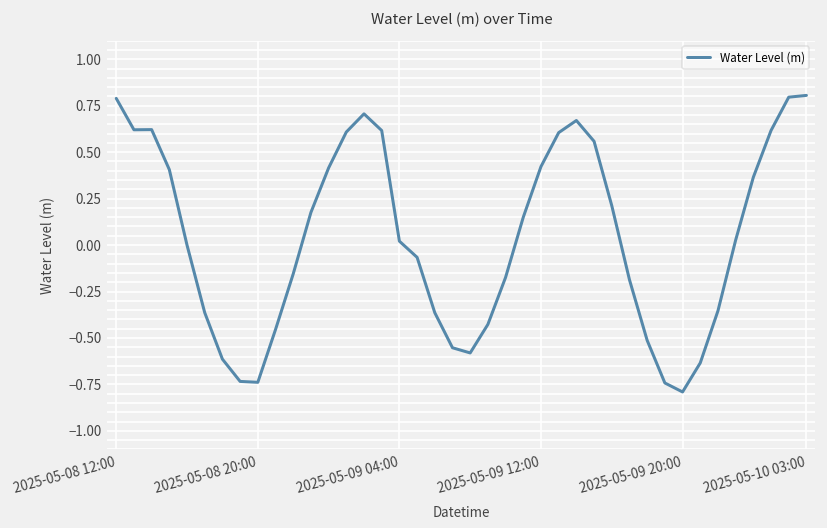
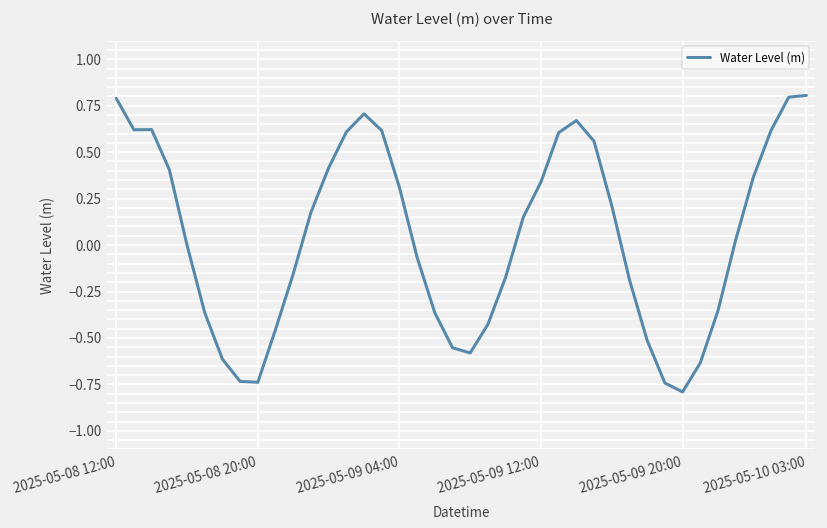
2025-05-09 04:00: 0.02 -> 0.31
2025-05-09 12:00: 0.42 -> 0.34
